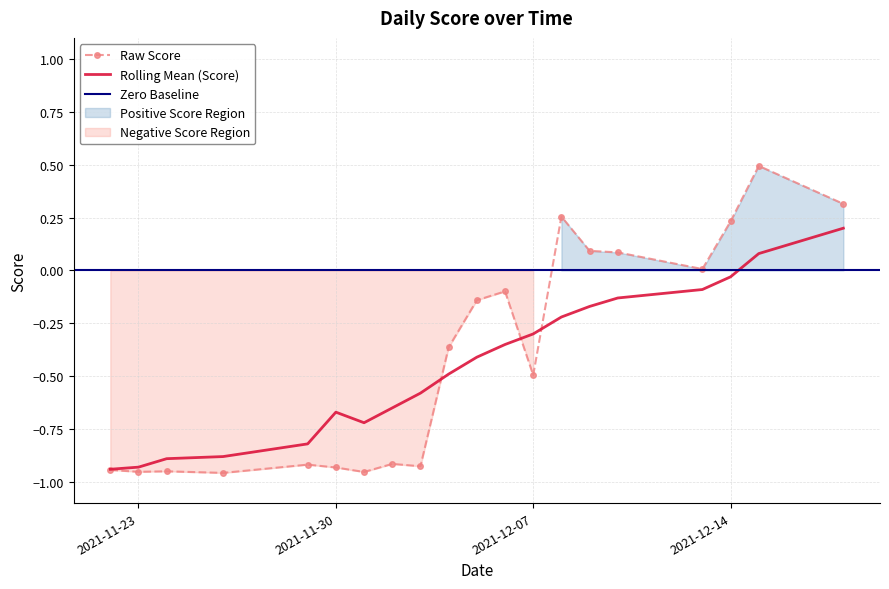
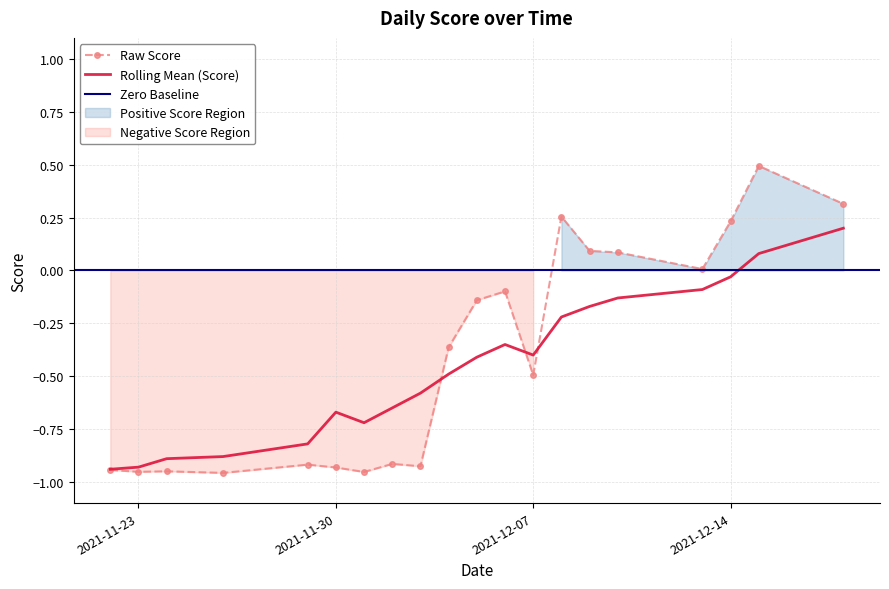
Rolling Mean (Score), 2021-12-07: -0.3 -> -0.4
